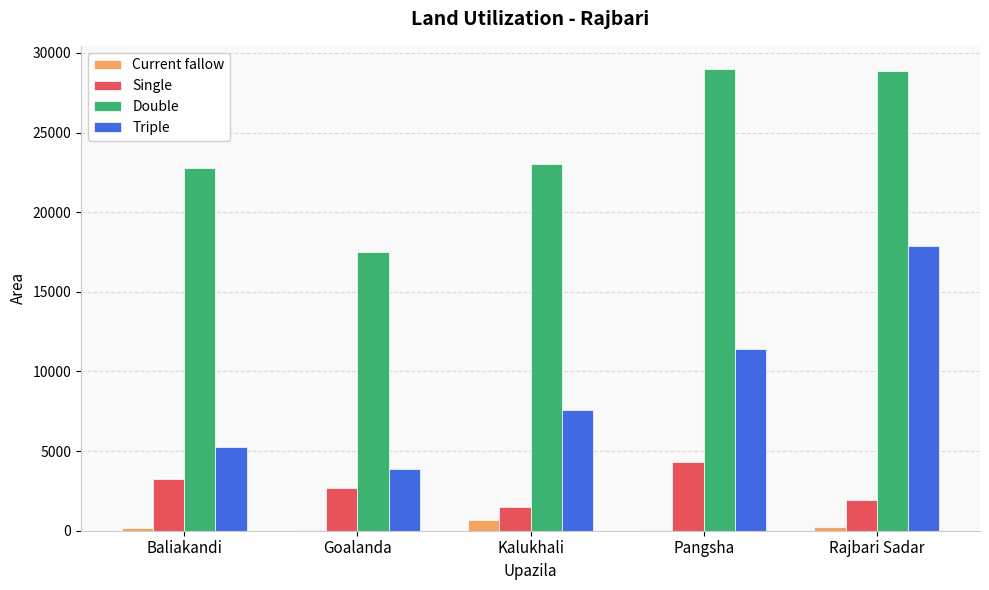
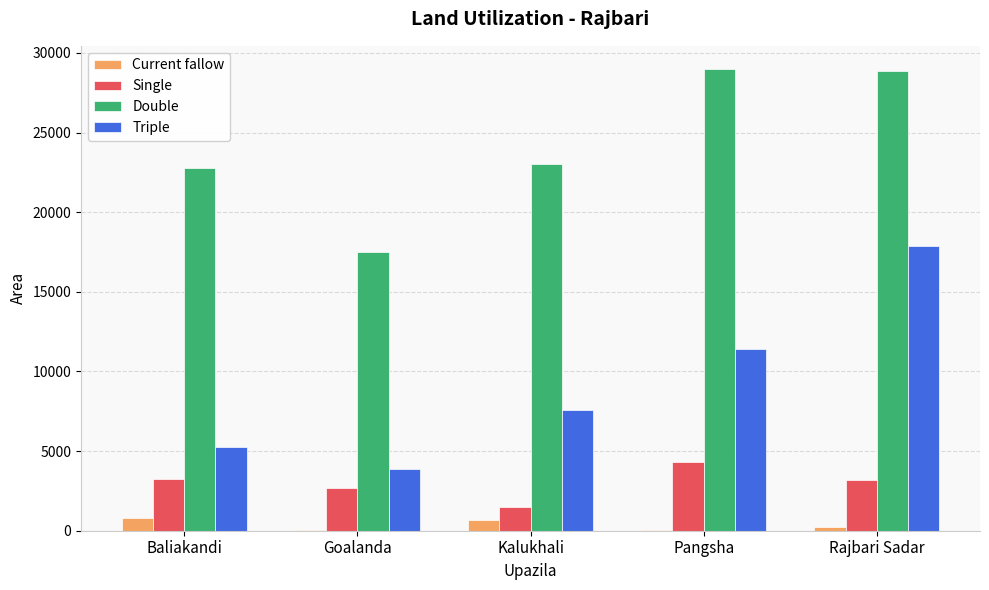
Current fallow, Baliakandi: 100 -> 800
Single, Rajbari Sadar: 2000 -> 3200
